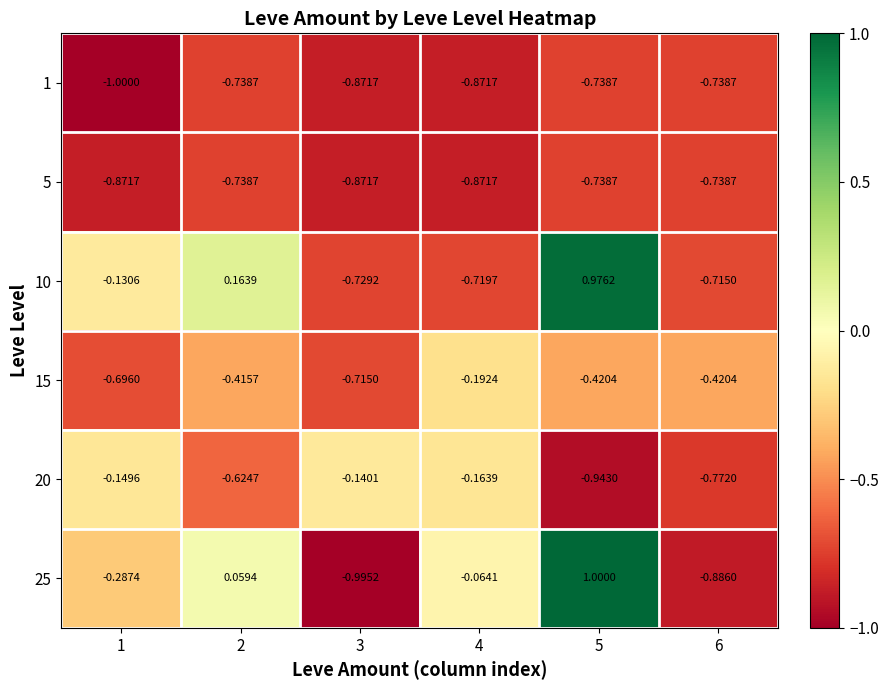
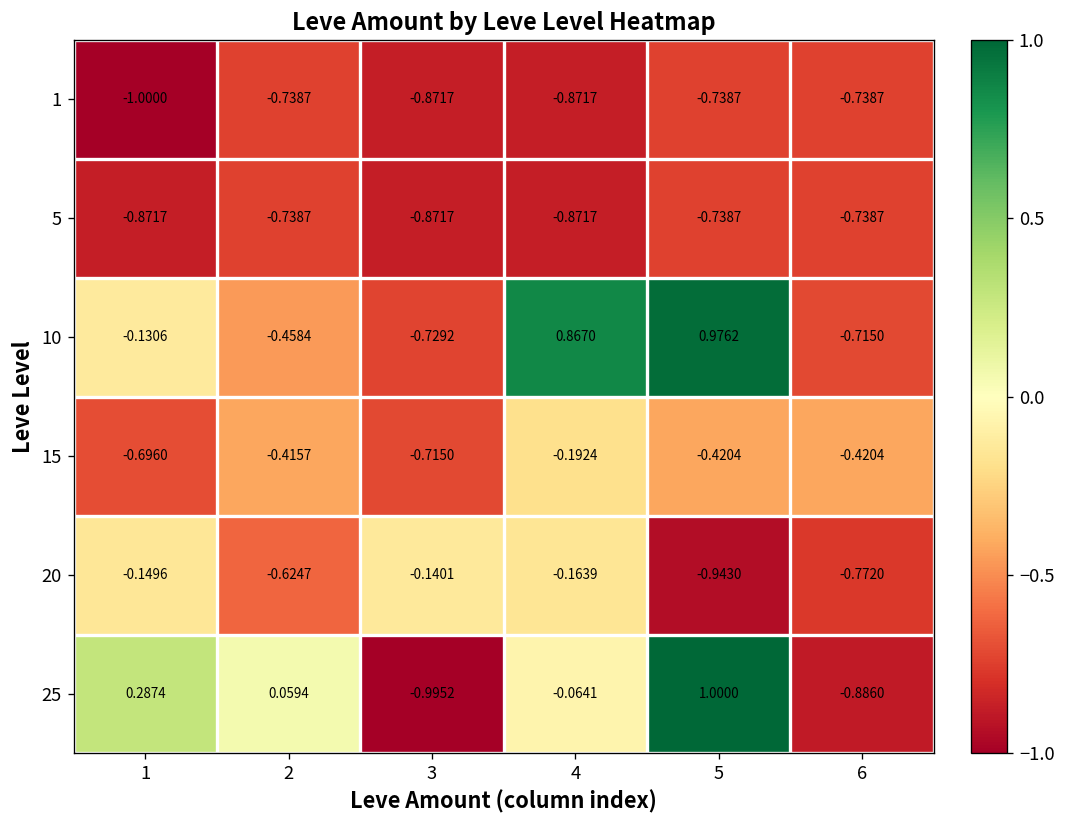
10, 2: 0.1639 -> -0.4584
10, 4: -0.7197 -> 0.8670
25, 1: -0.2874 -> 0.2874
